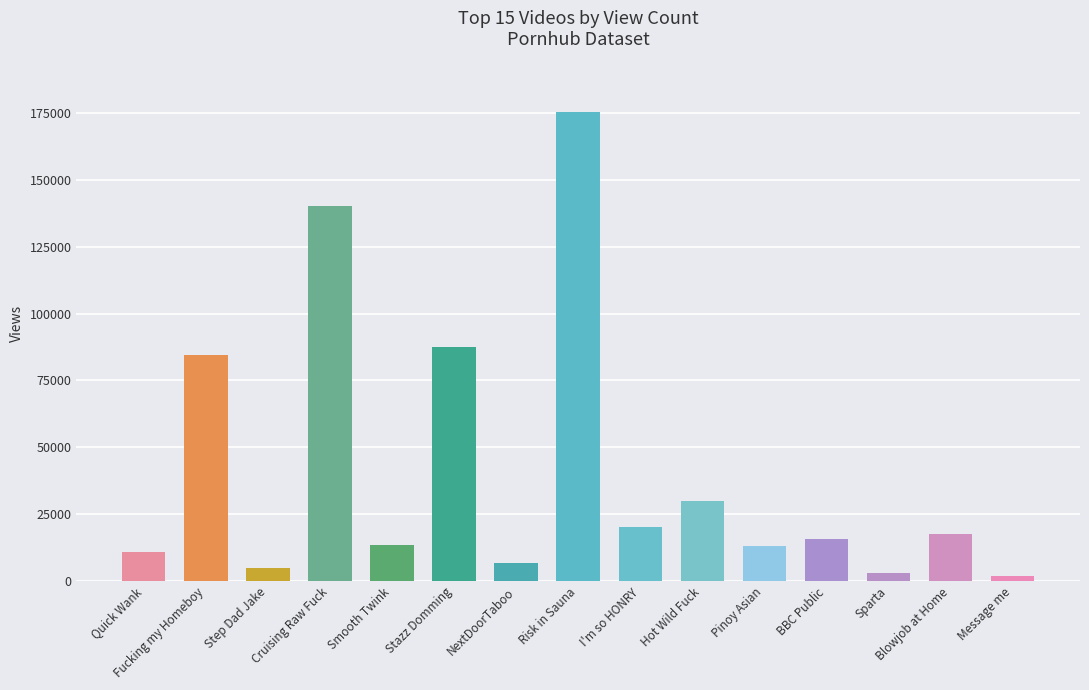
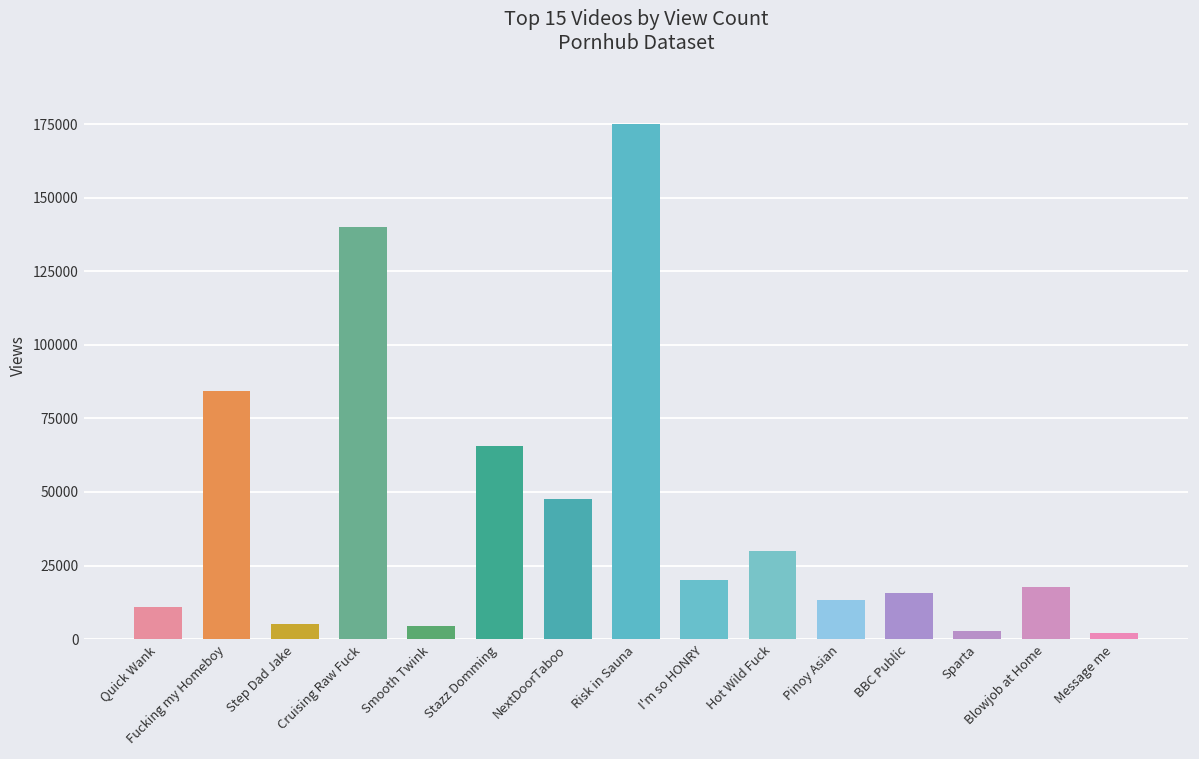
Smooth Twink: 13000 -> 5000
Stazz Domming: 87000 -> 66000
NextDoorTaboo: 7000 -> 47000
